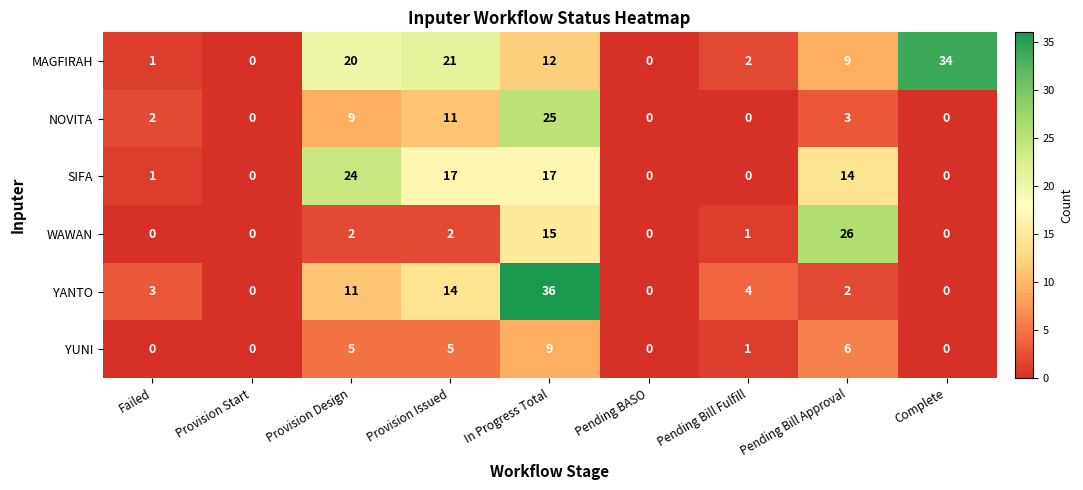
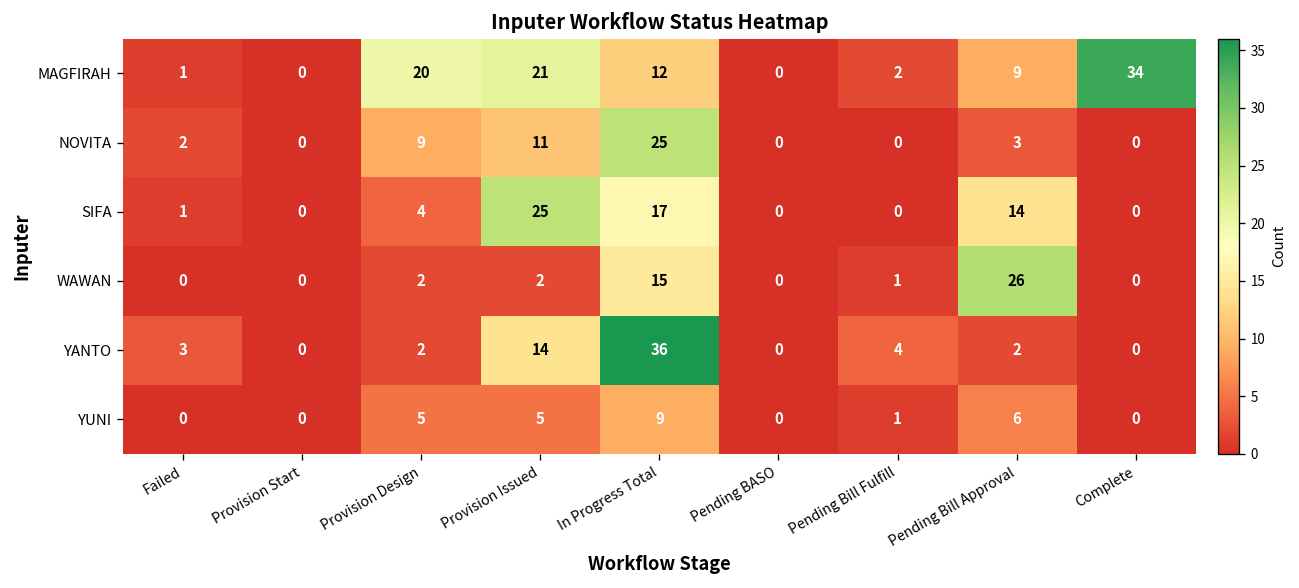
SIFA, Provision Design: 24 -> 4
SIFA, Provision Issued: 17 -> 25
YANTO, Provision Design: 11 -> 2
